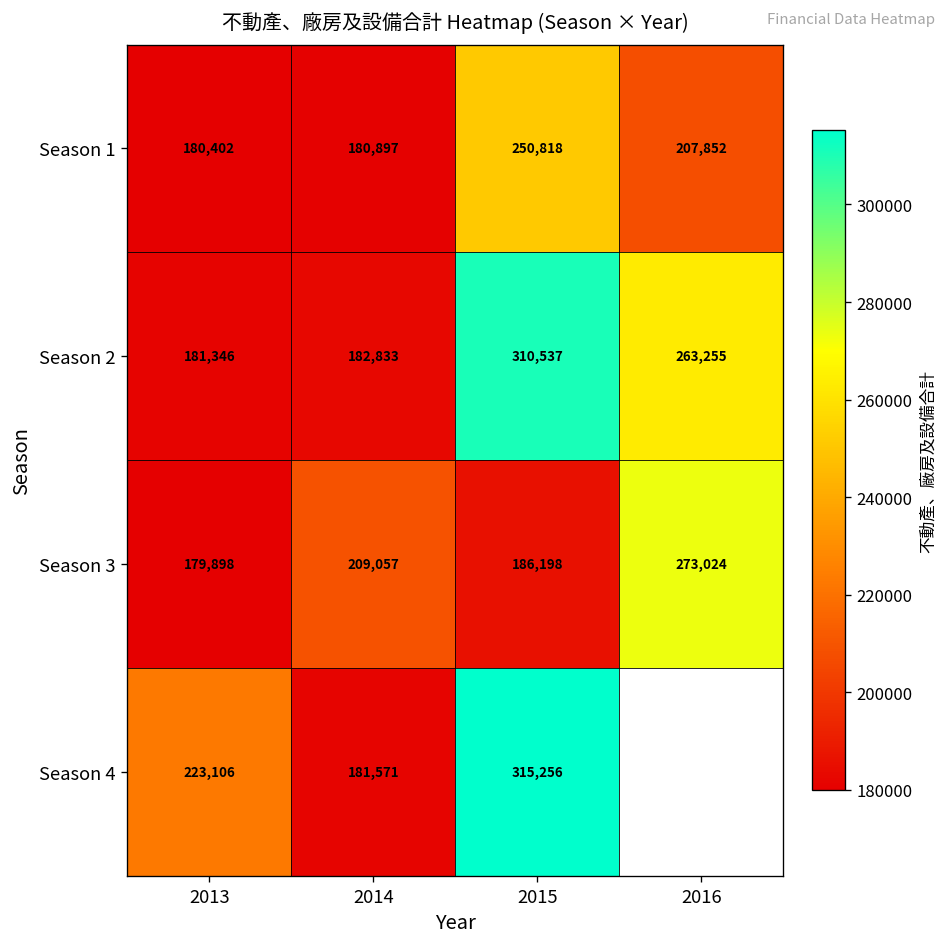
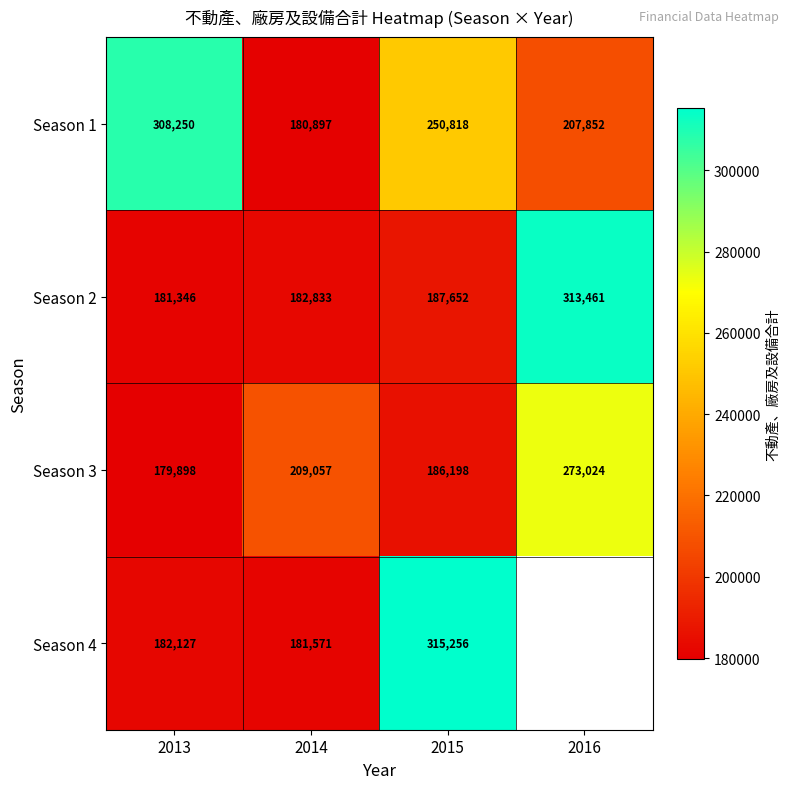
Season 1, 2013: 180,402 -> 308,250
Season 2, 2015: 310,537 -> 187,652
Season 2, 2016: 263,255 -> 313,461
Season 4, 2013: 223,106 -> 182,127
